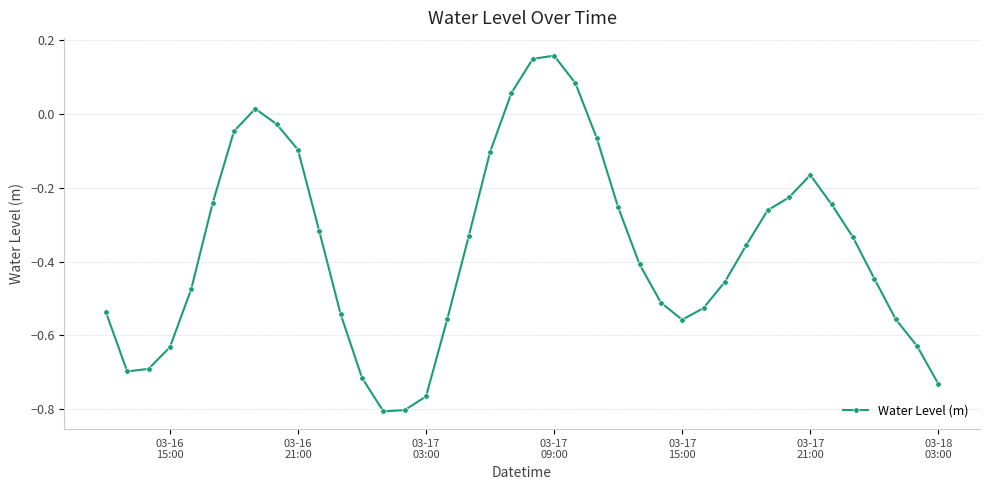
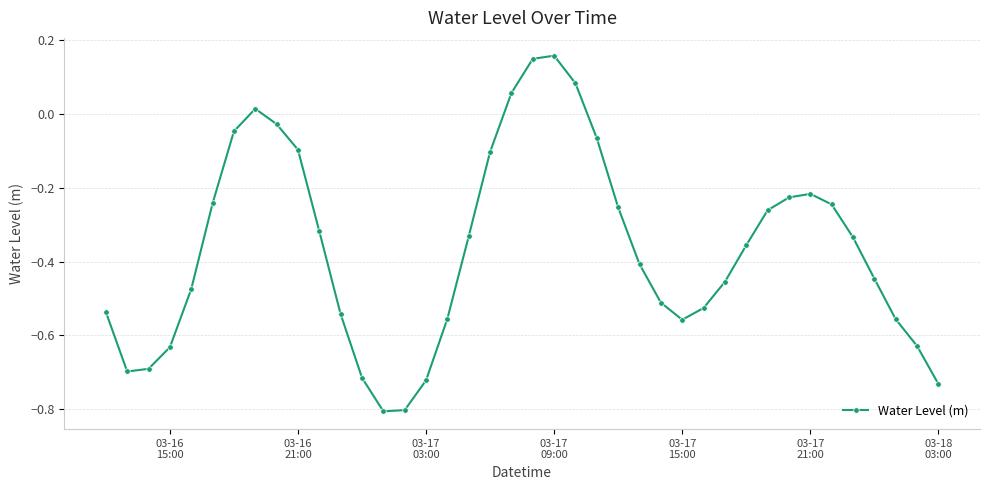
03-17 03:00: -0.77 -> -0.72
03-17 21:00: -0.16 -> -0.22
